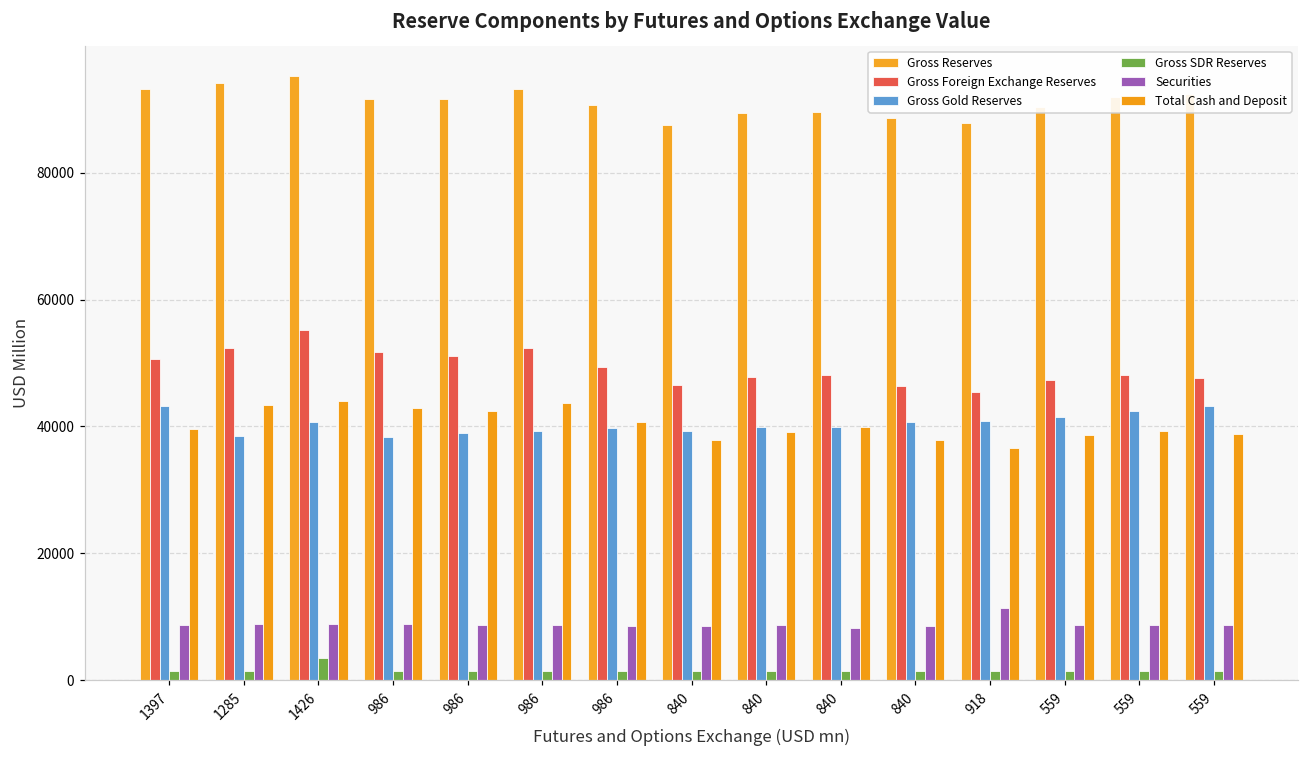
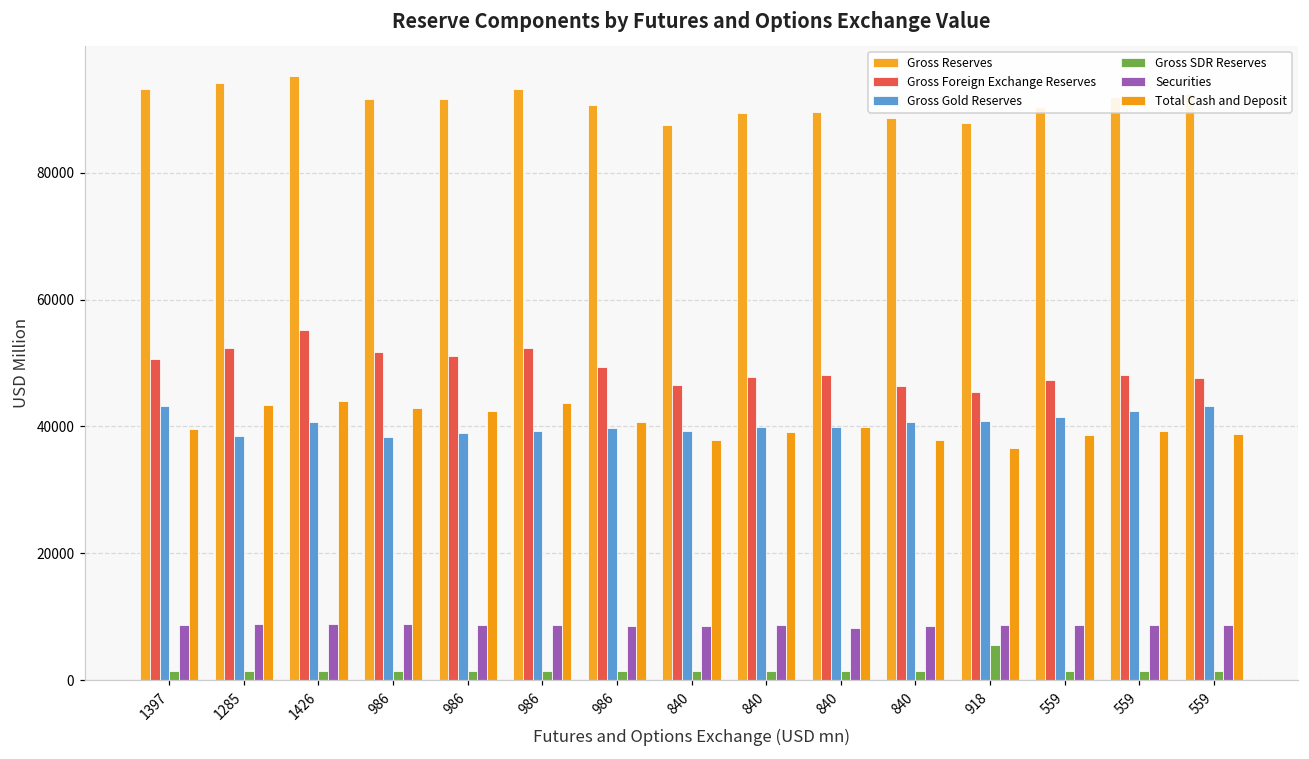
Gross SDR Reserves, 1426: 3000 -> 2000
Gross SDR Reserves, 918: 2000 -> 6000
Securities, 918: 11000 -> 9000
